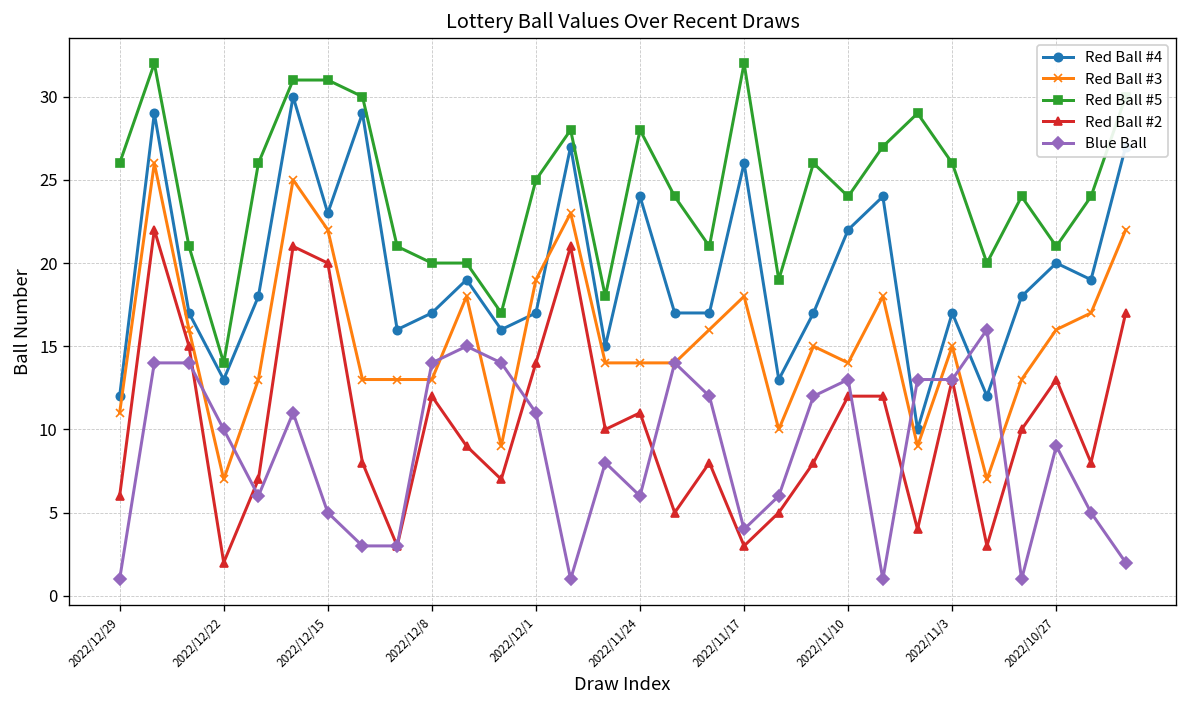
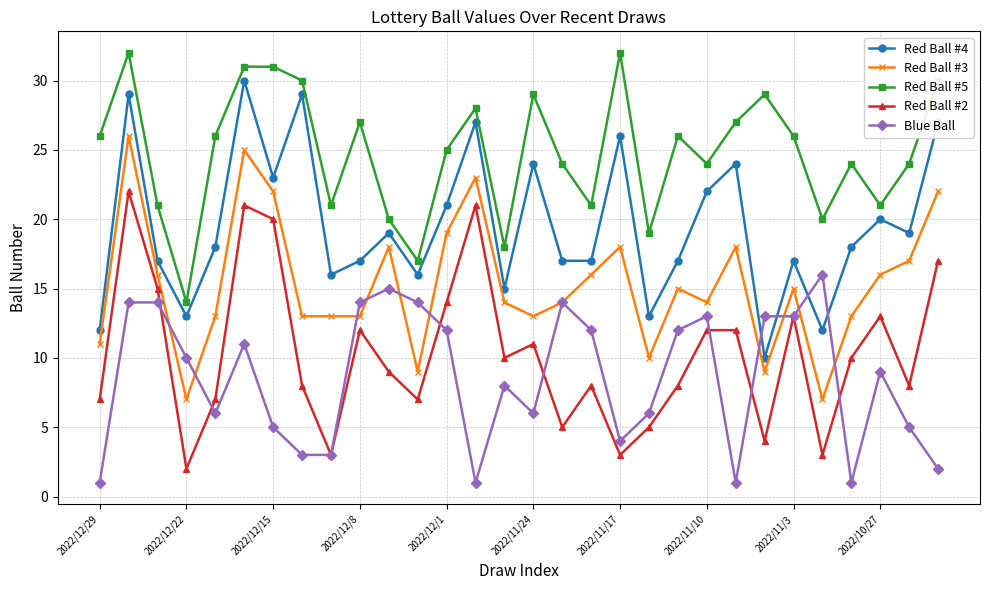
Red Ball #2, 2022/12/29: 6 -> 7
Red Ball #5, 2022/12/8: 20 -> 27
Red Ball #4, 2022/12/1: 17 -> 21
Blue Ball, 2022/12/1: 11 -> 12
Red Ball #3, 2022/11/24: 14 -> 13
Red Ball #5, 2022/11/24: 28 -> 29
